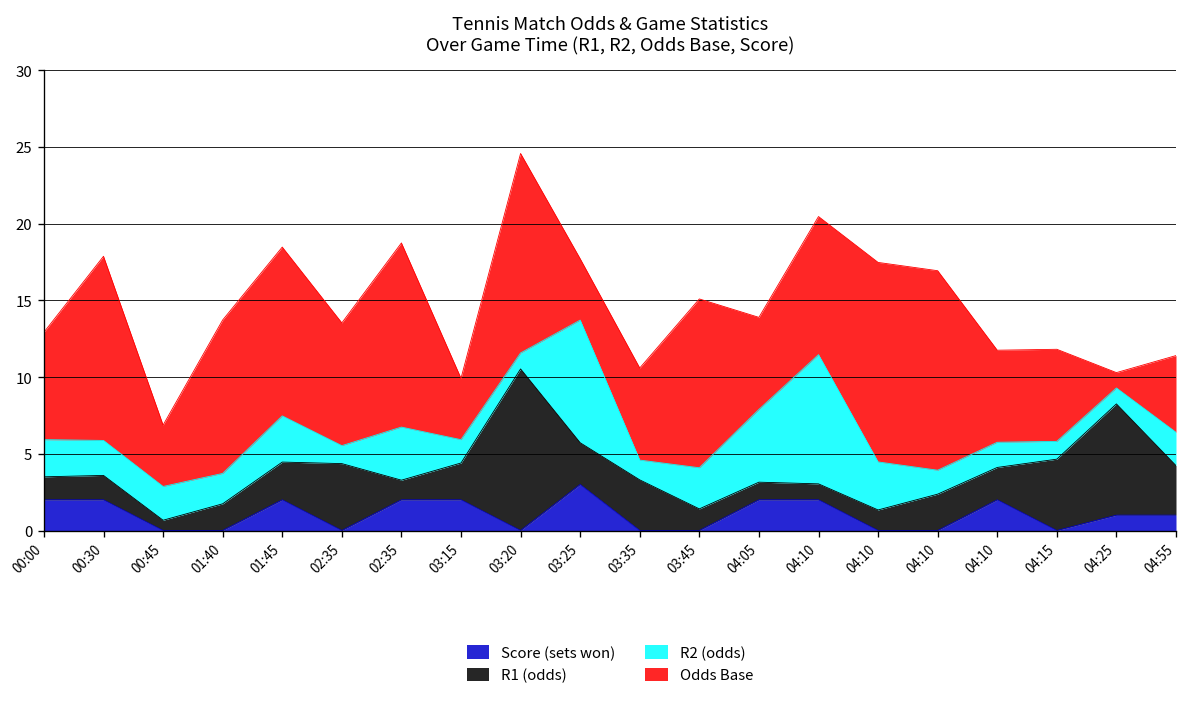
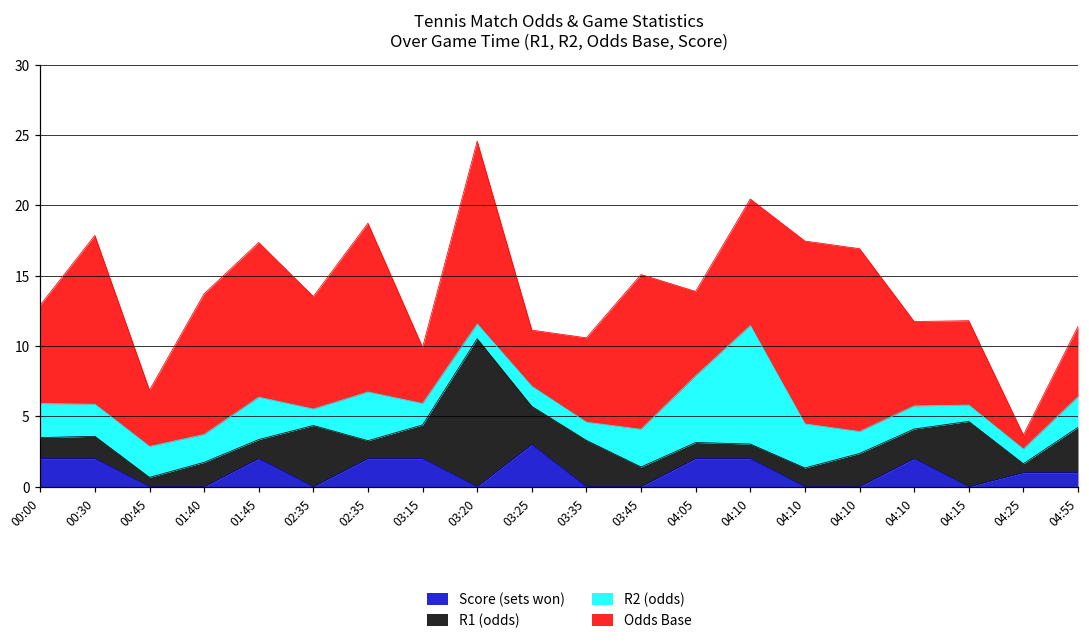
R1 (odds), 01:45: 2.5 -> 1.4
R2 (odds), 03:25: 8.0 -> 1.4
R1 (odds), 04:25: 7.3 -> 0.6
